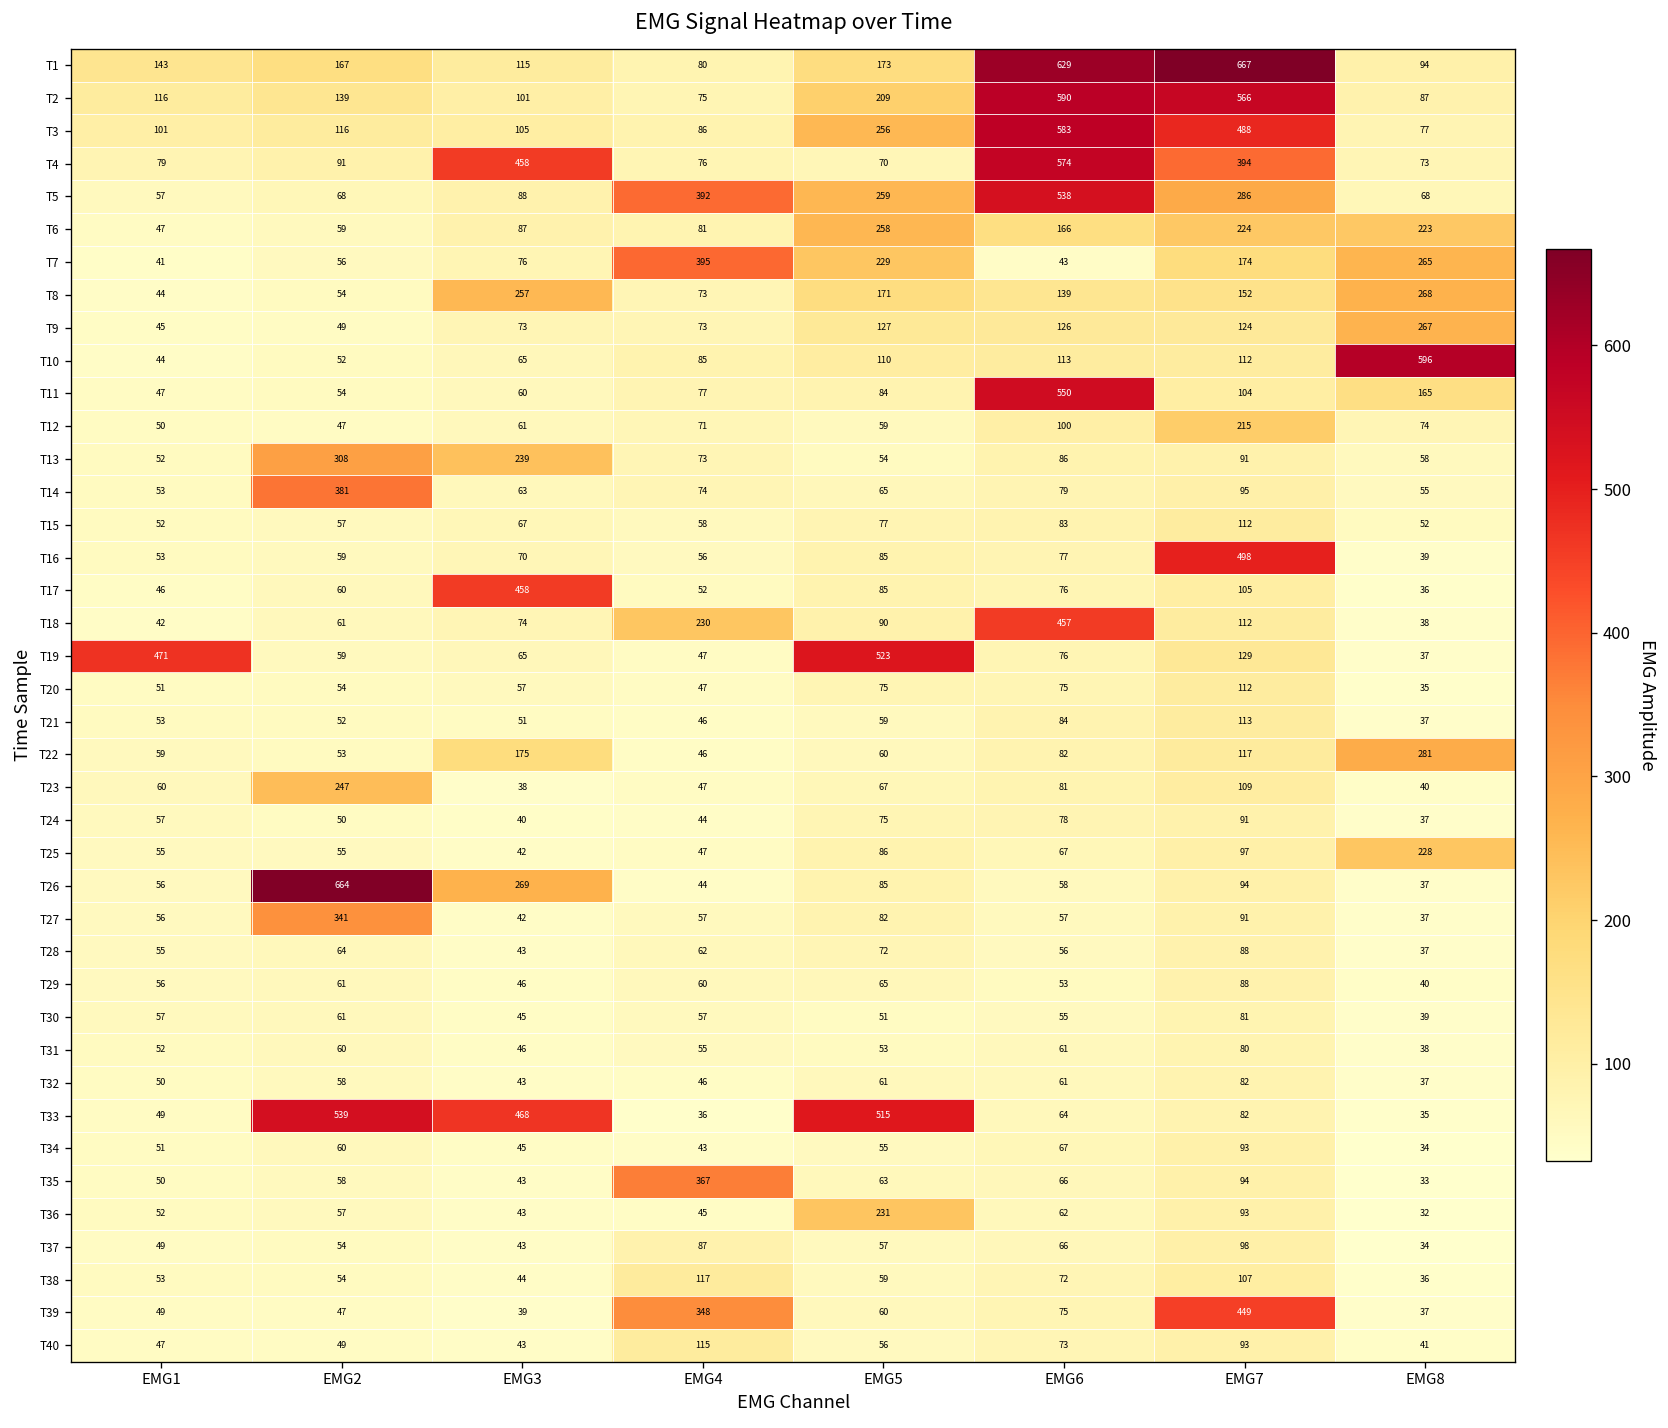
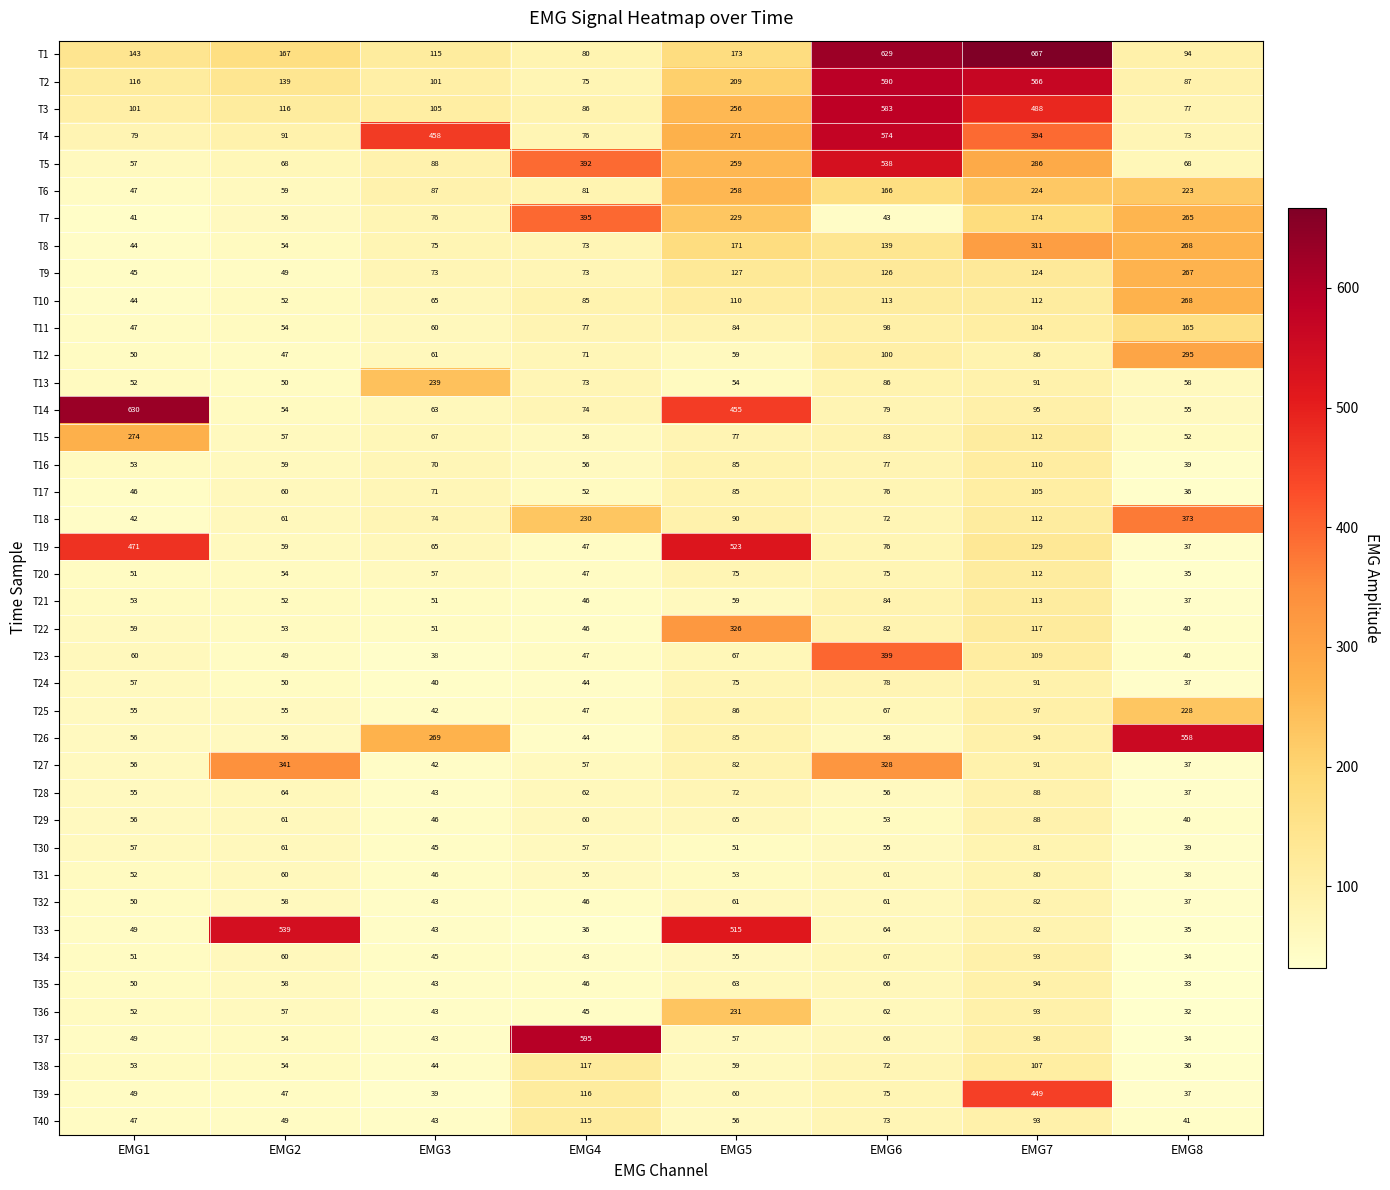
T4, EMG5: 70 -> 271
T8, EMG3: 257 -> 75
T8, EMG7: 152 -> 311
T10, EMG8: 596 -> 268
T11, EMG6: 550 -> 98
T12, EMG7: 215 -> 86
T12, EMG8: 74 -> 295
T13, EMG2: 308 -> 50
T14, EMG1: 53 -> 630
T14, EMG2: 381 -> 54
T14, EMG5: 65 -> 455
T15, EMG1: 52 -> 274
T16, EMG7: 498 -> 110
T17, EMG3: 458 -> 71
T18, EMG6: 457 -> 72
T18, EMG8: 38 -> 373
T22, EMG3: 175 -> 51
T22, EMG5: 60 -> 326
T22, EMG8: 281 -> 40
T23, EMG2: 247 -> 49
T23, EMG6: 81 -> 399
T26, EMG2: 664 -> 56
T26, EMG8: 37 -> 558
T27, EMG6: 57 -> 328
T33, EMG3: 468 -> 43
T35, EMG4: 367 -> 46
T37, EMG4: 87 -> 595
T39, EMG4: 348 -> 116
